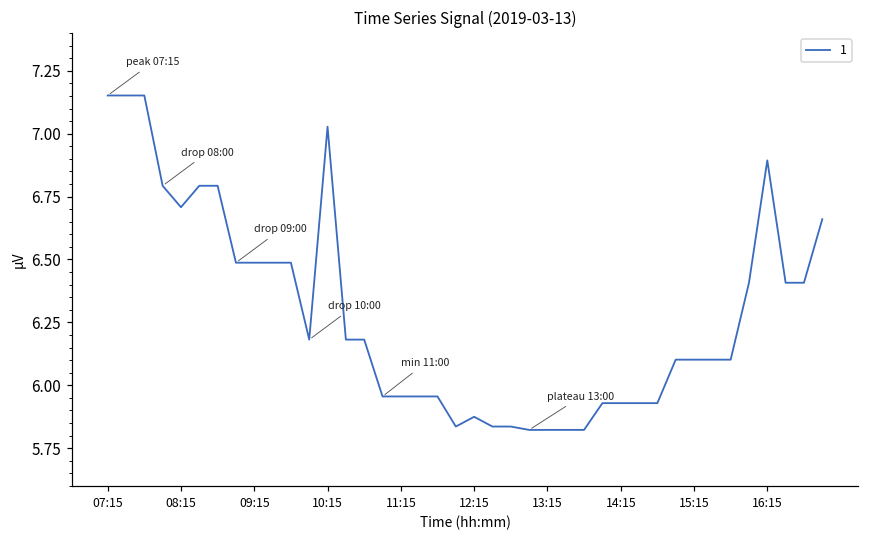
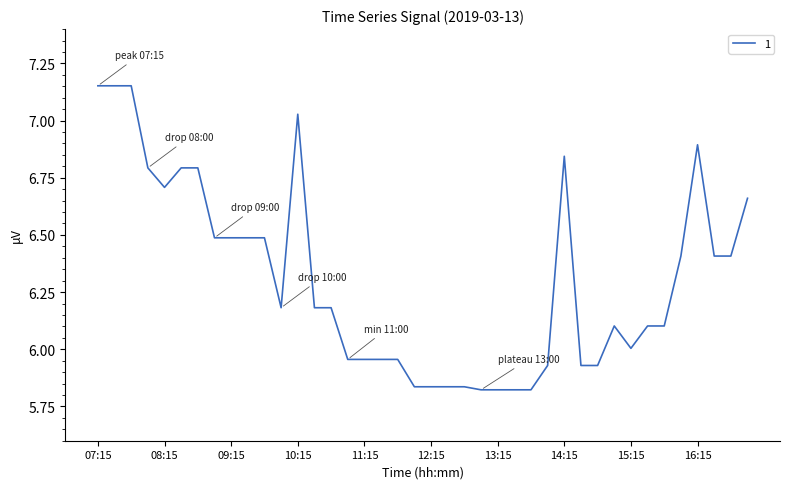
12:15: 5.87 -> 5.84
14:15: 5.93 -> 6.84
15:15: 6.10 -> 6.00
